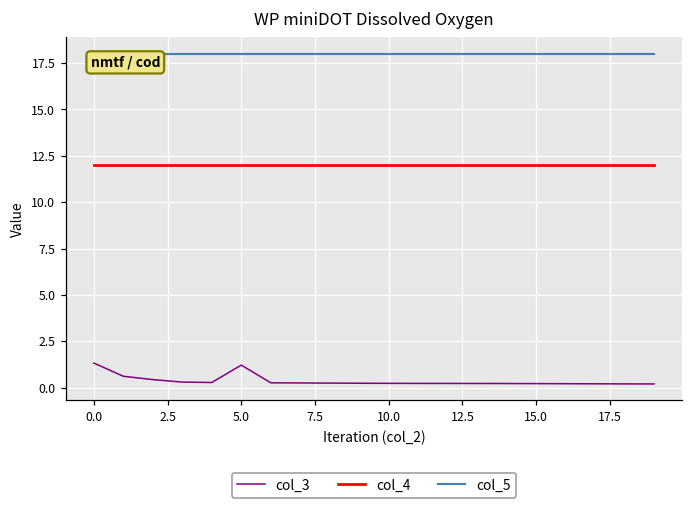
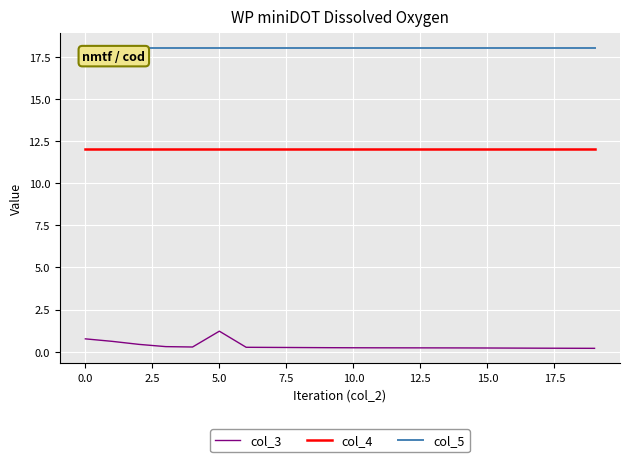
col_3, 0.0: 1.3 -> 0.8
